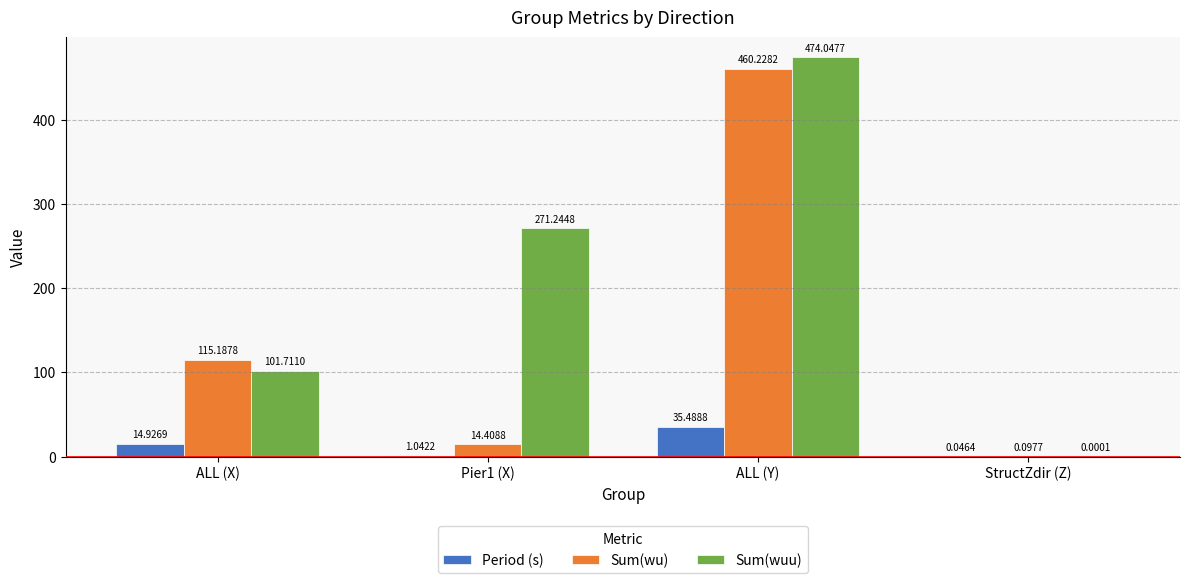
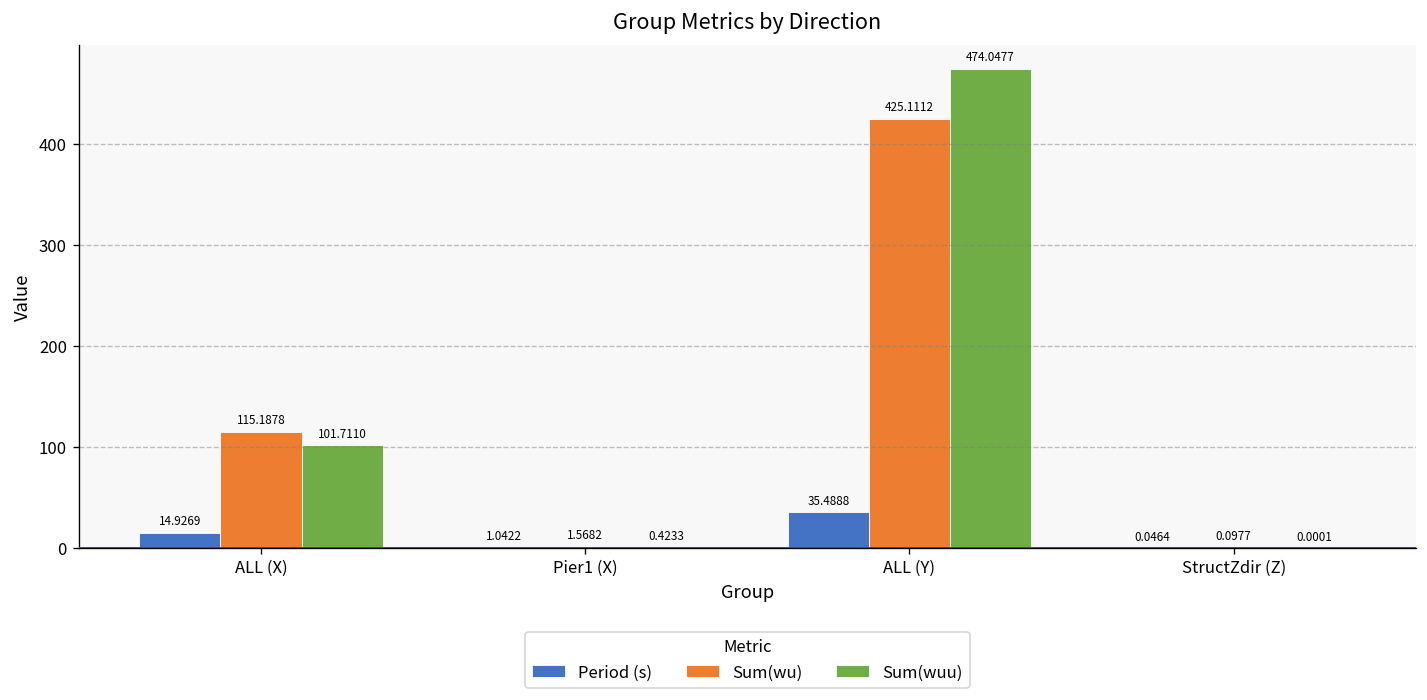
Sum(wu), Pier1 (X): 14.4088 -> 1.5682
Sum(wuu), Pier1 (X): 271.2448 -> 0.4233
Sum(wu), ALL (Y): 460.2282 -> 425.1112
